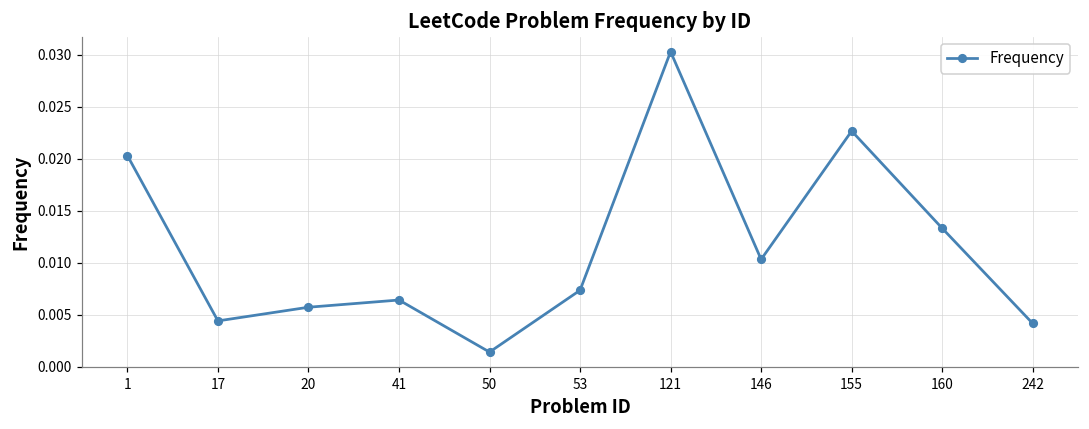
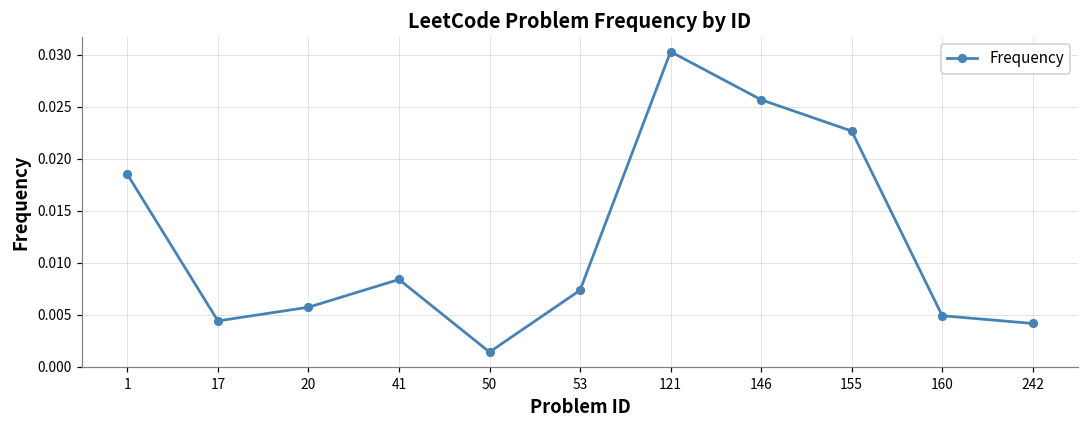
1: 0.020 -> 0.018
41: 0.006 -> 0.008
146: 0.010 -> 0.026
160: 0.013 -> 0.005
